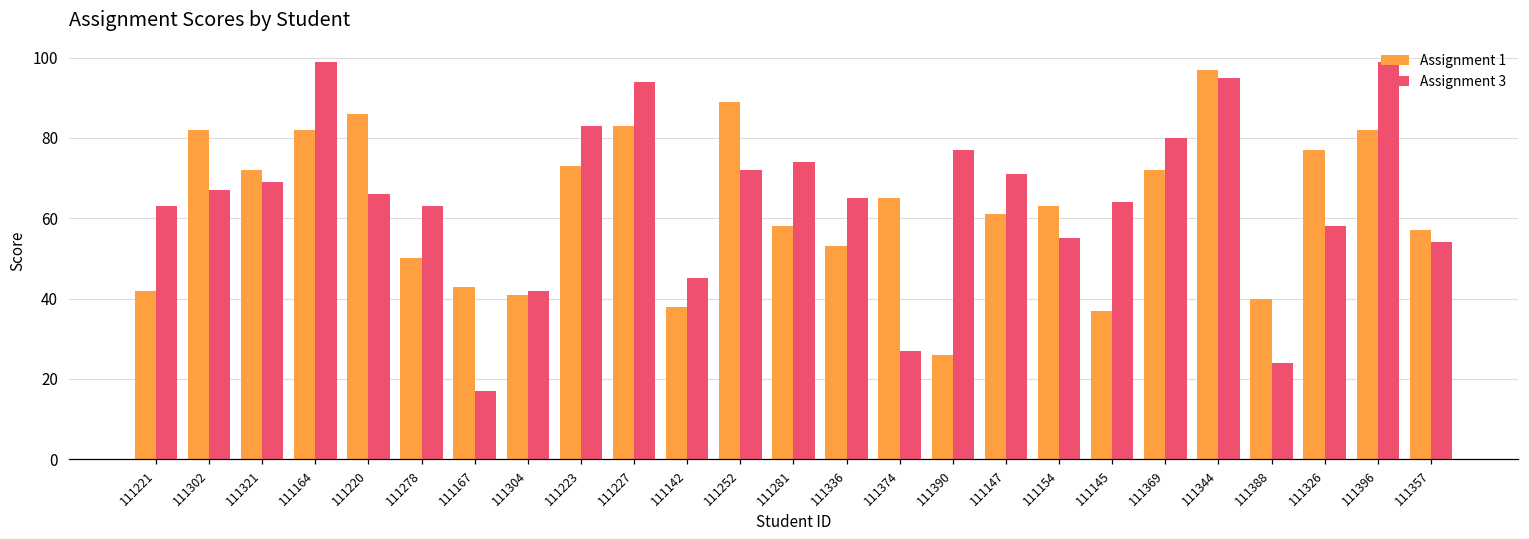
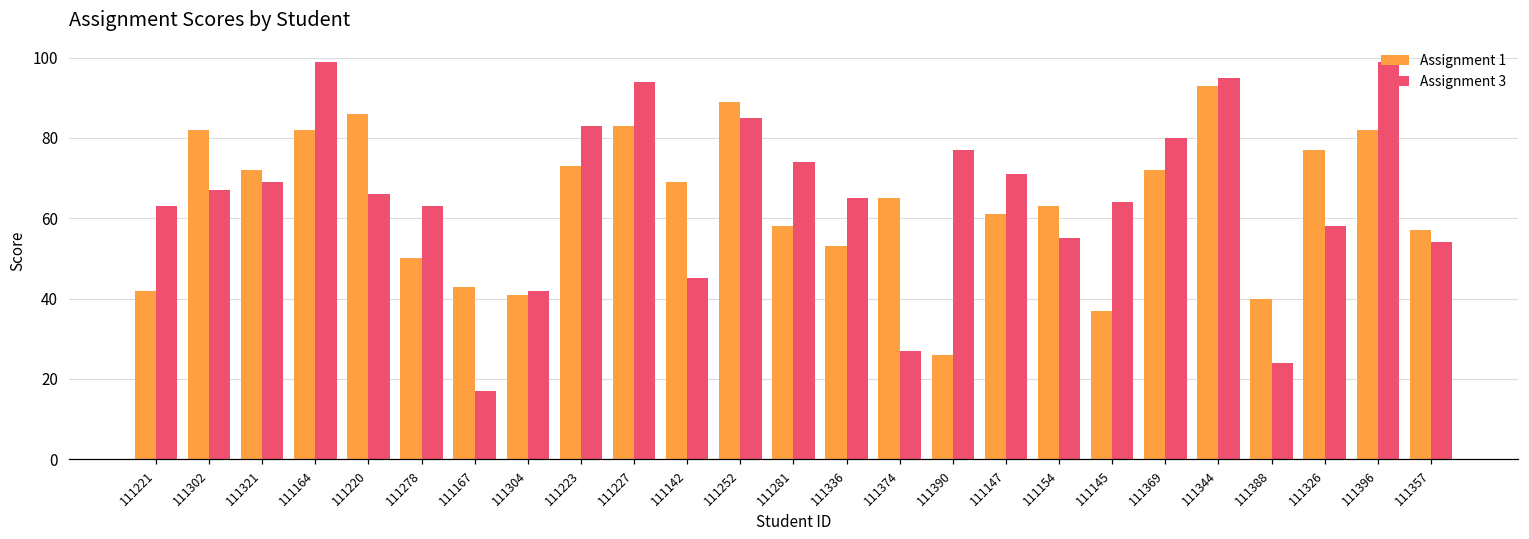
Assignment 1, 111142: 38 -> 69
Assignment 3, 111252: 72 -> 85
Assignment 1, 111344: 97 -> 93
